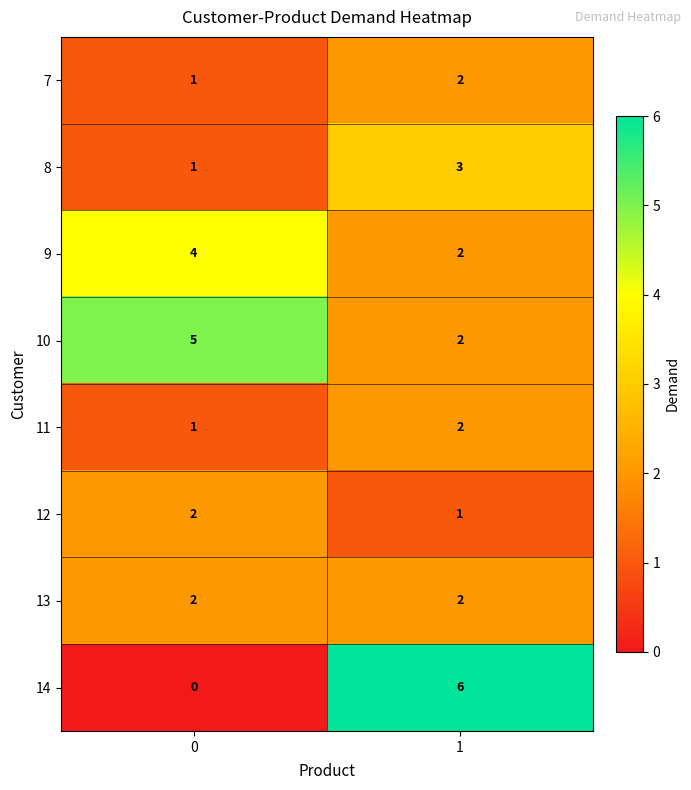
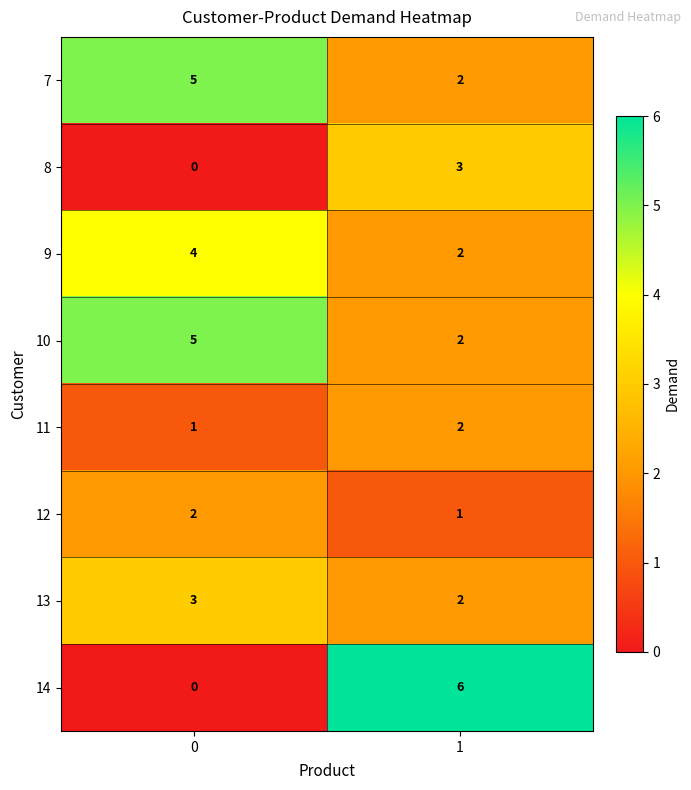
7, 0: 1 -> 5
8, 0: 1 -> 0
13, 0: 2 -> 3
